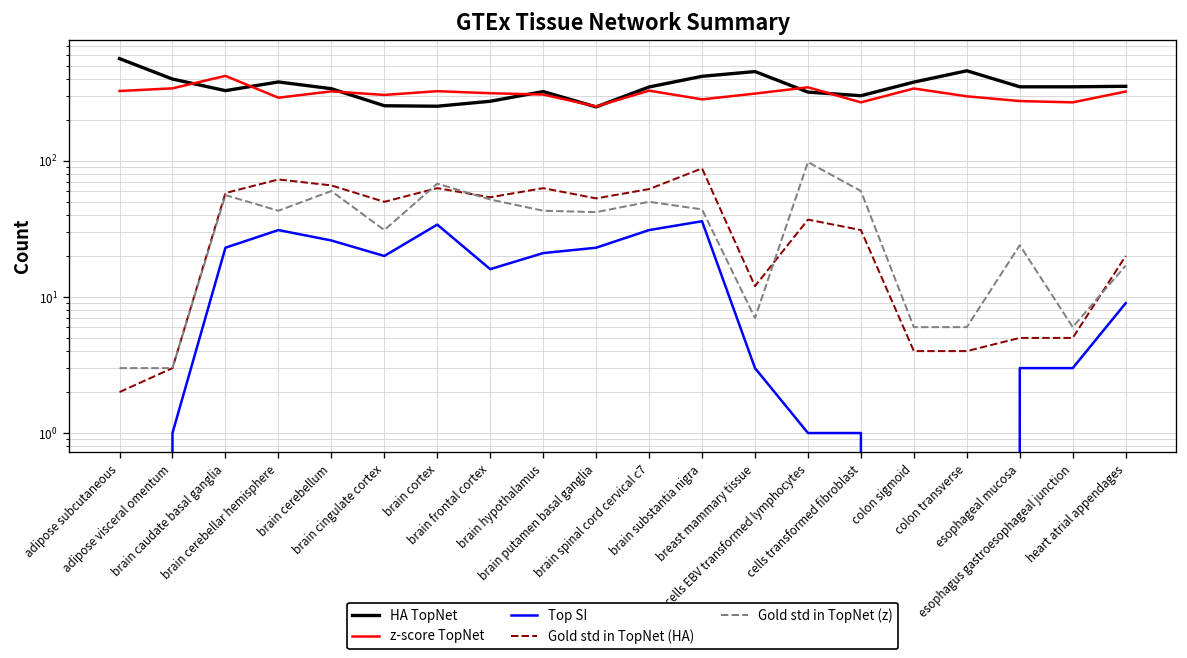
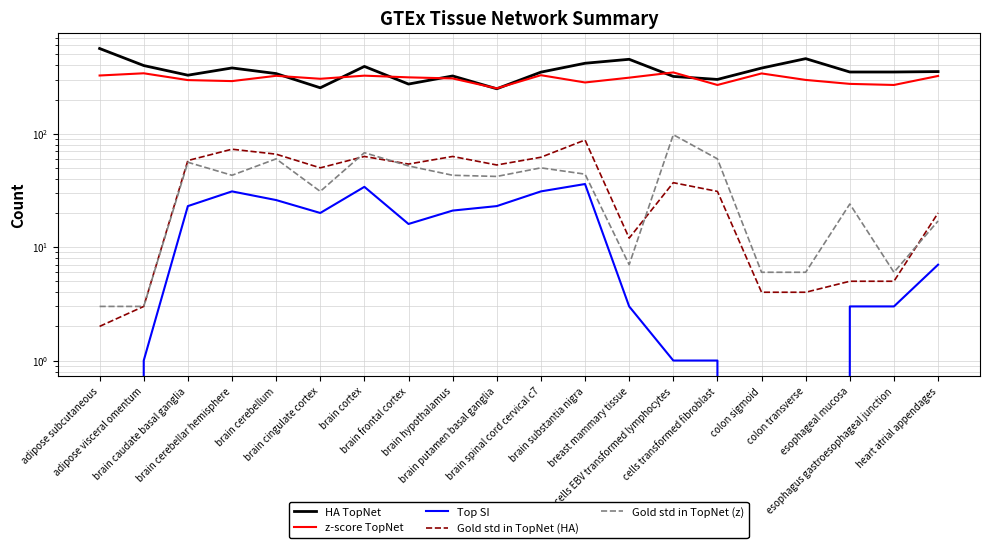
z-score TopNet, brain caudate basal ganglia: 420 -> 300
HA TopNet, brain cortex: 250 -> 390
Top SI, heart atrial appendages: 9 -> 7
